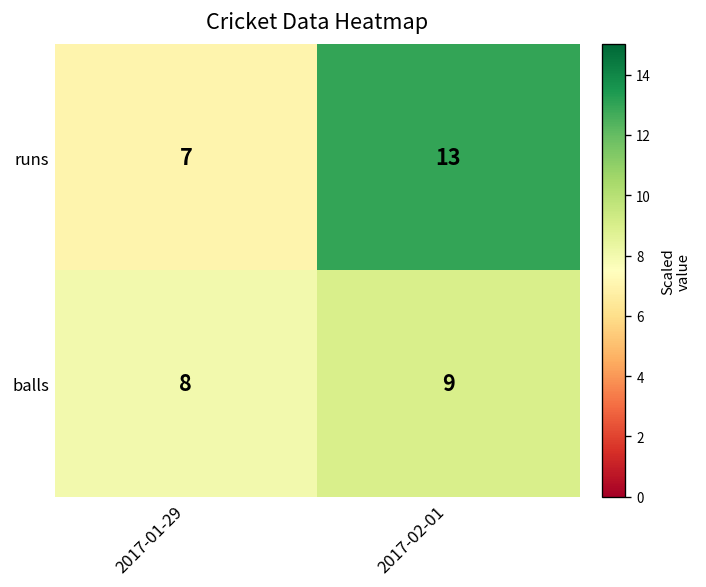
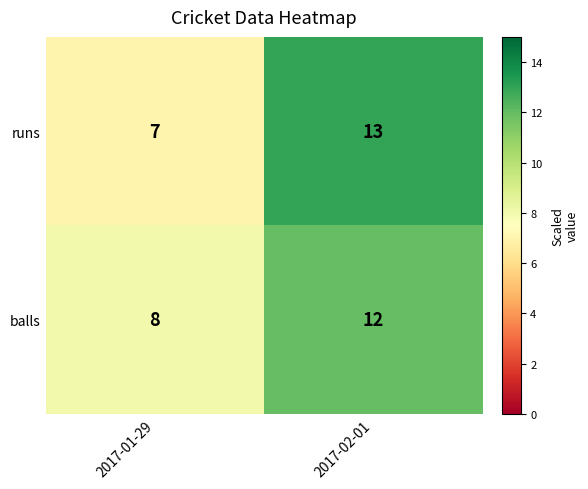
balls, 2017-02-01: 9 -> 12
